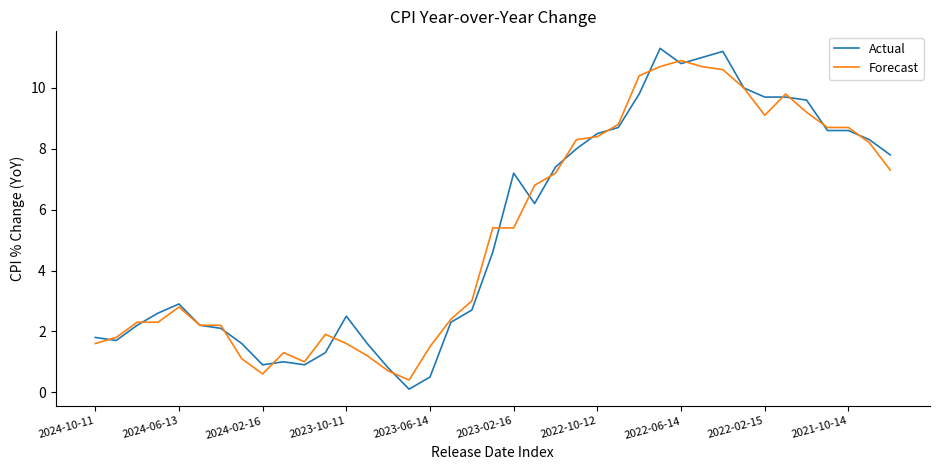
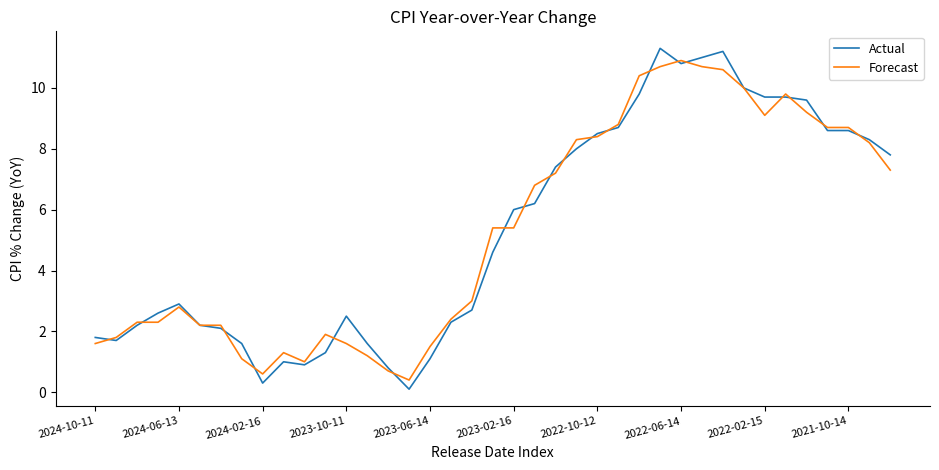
Actual, 2024-02-16: 0.9 -> 0.3
Actual, 2023-06-14: 0.5 -> 1.1
Actual, 2023-02-16: 7.2 -> 6.0
